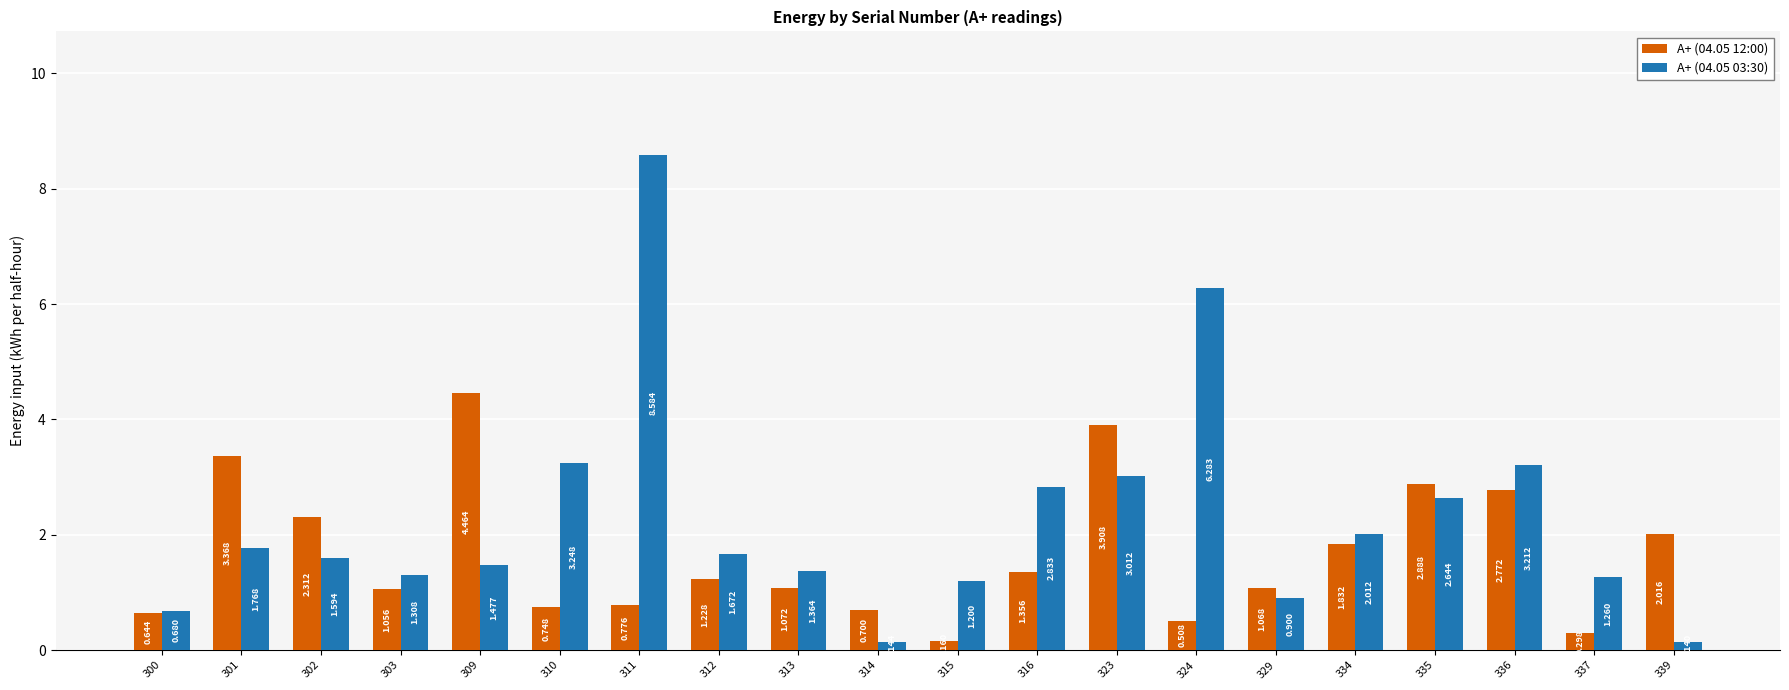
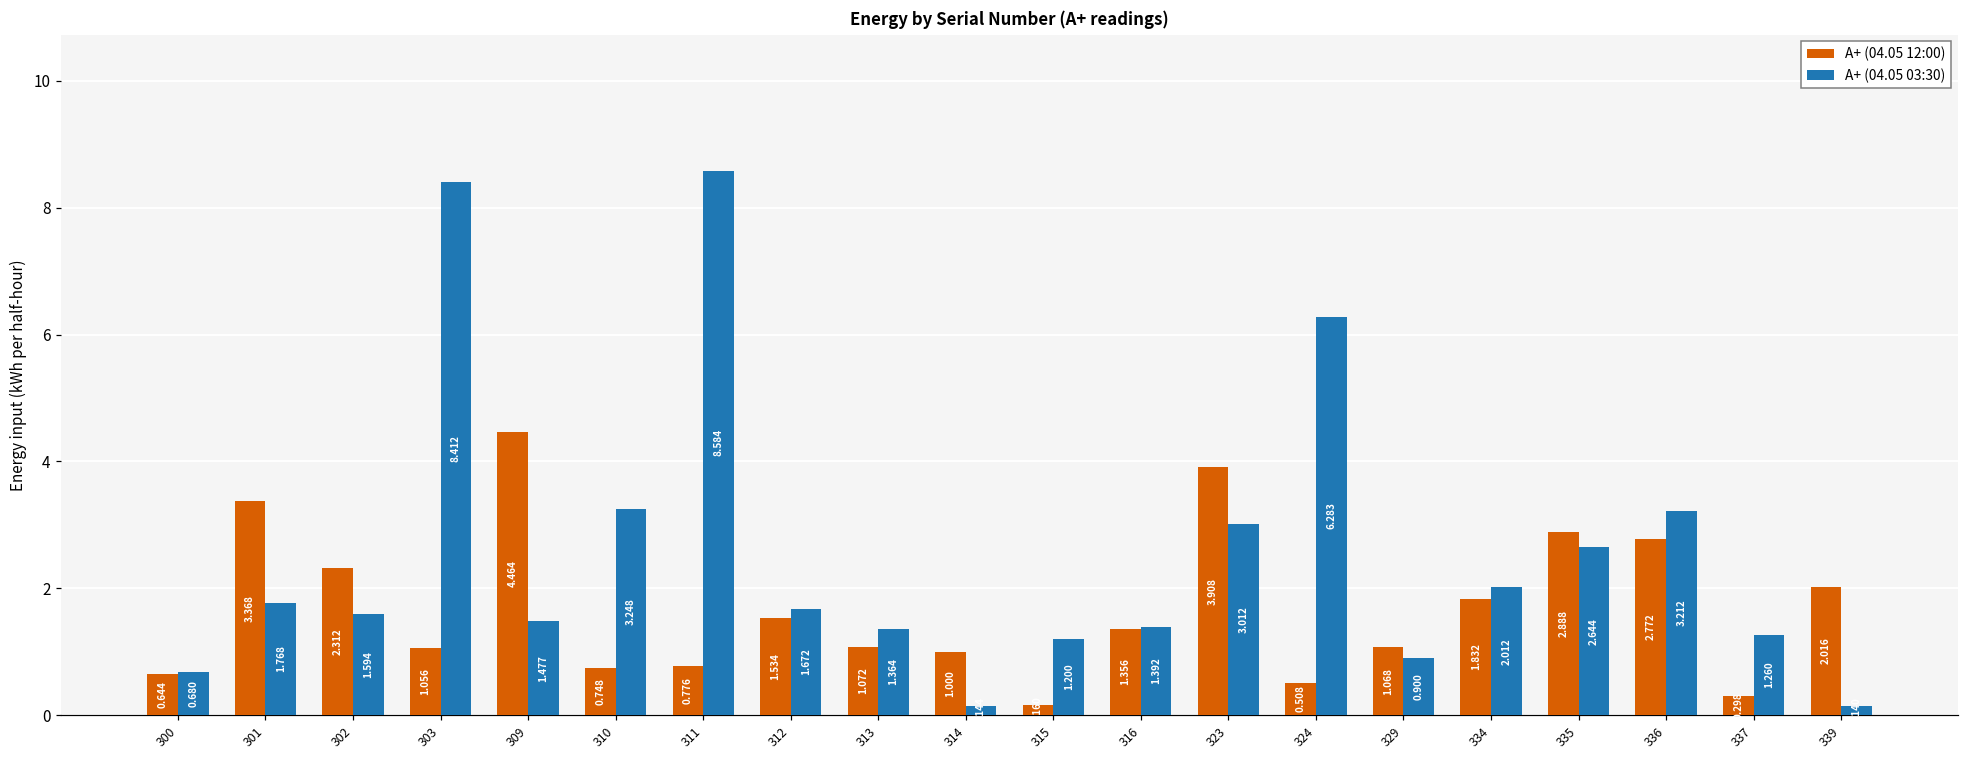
A+ (04.05 03:30), 303: 1.308 -> 8.412
A+ (04.05 12:00), 312: 1.228 -> 1.534
A+ (04.05 12:00), 314: 0.700 -> 1.000
A+ (04.05 03:30), 316: 2.833 -> 1.392
